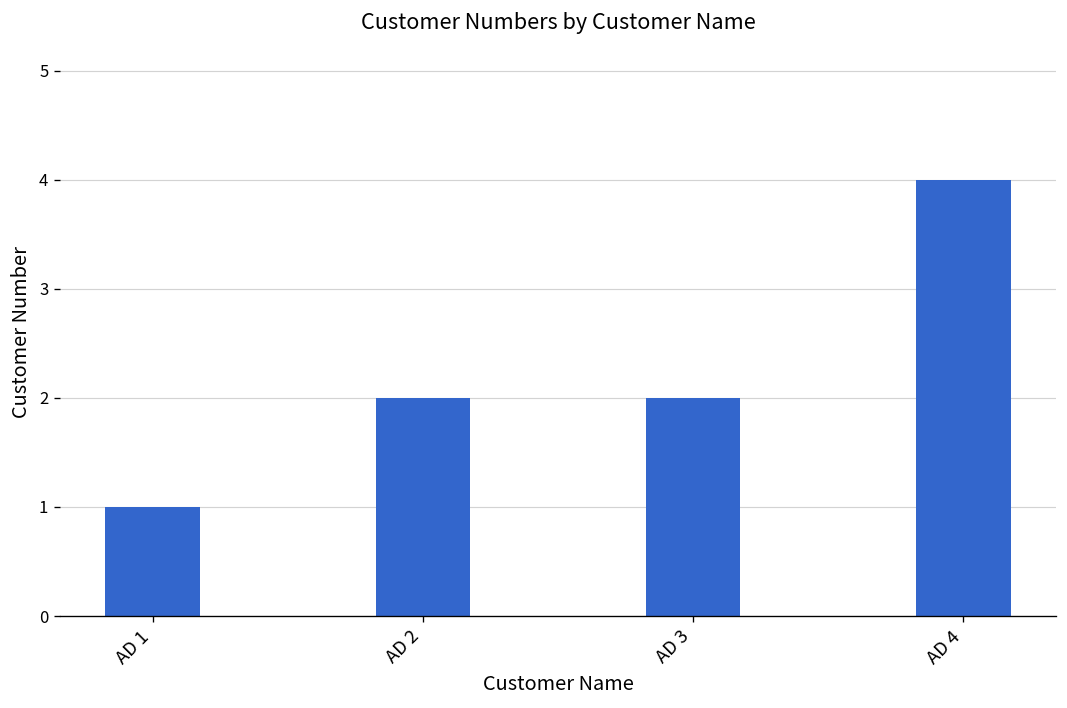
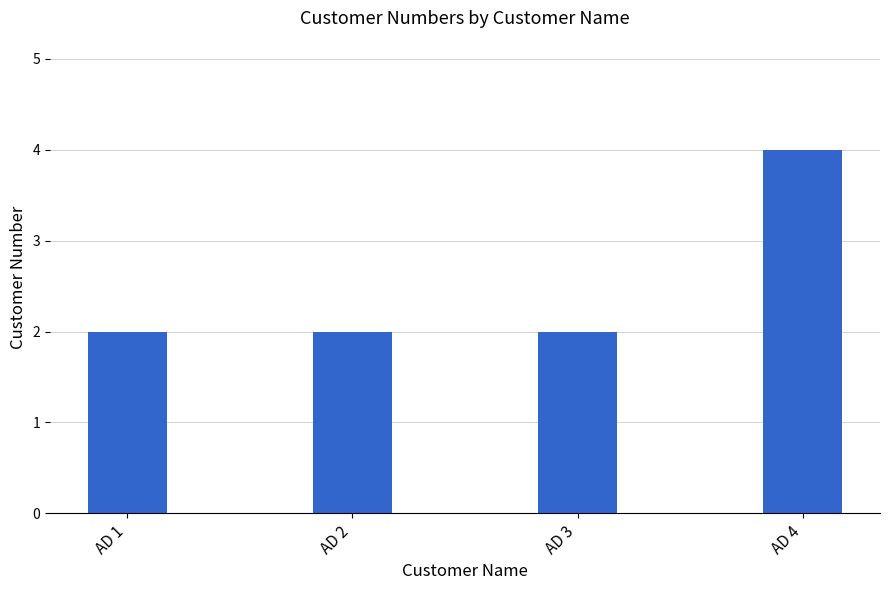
AD 1: 1 -> 2
